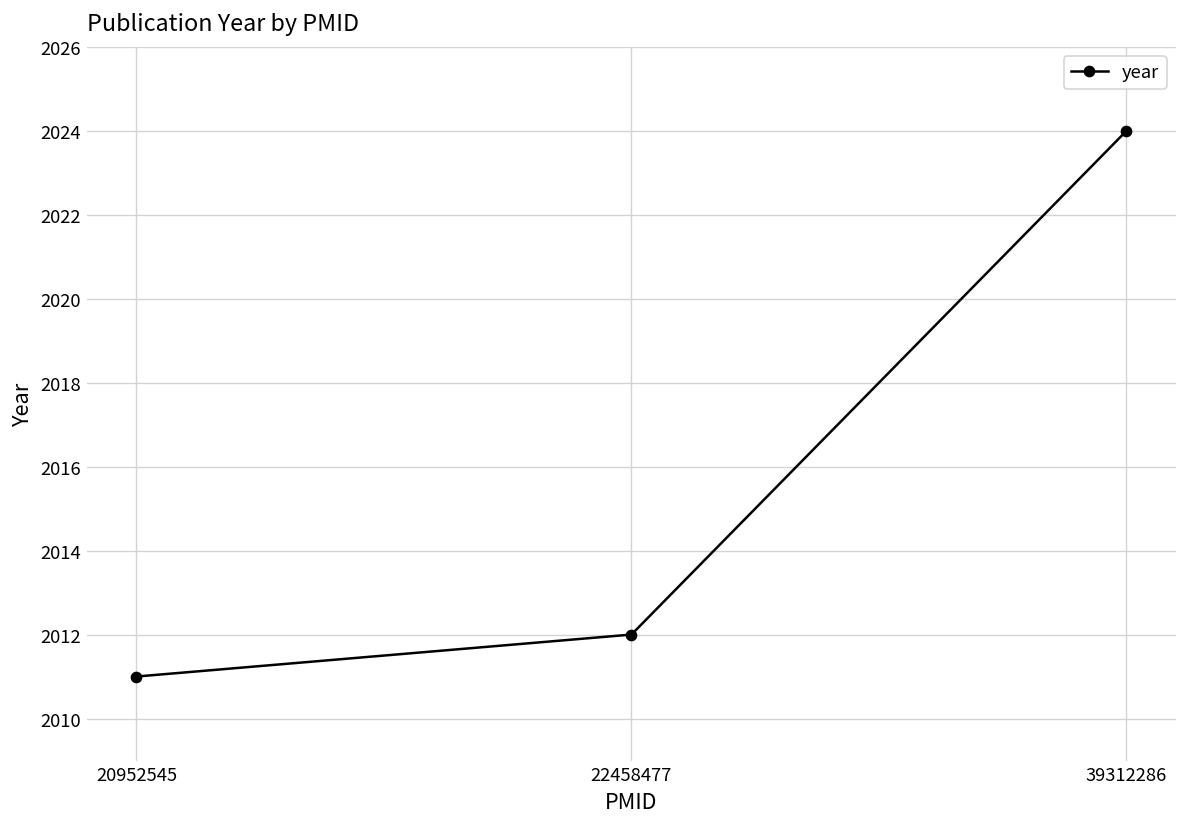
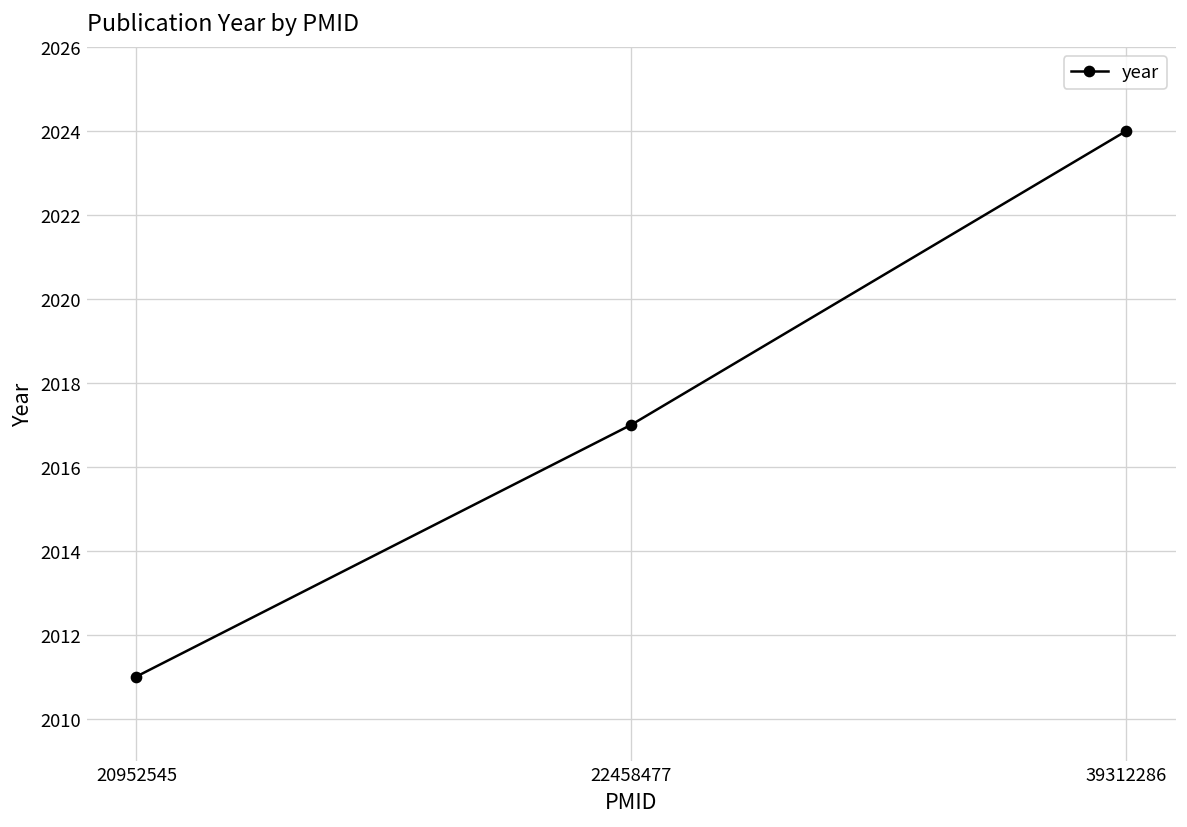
22458477: 2012 -> 2017
